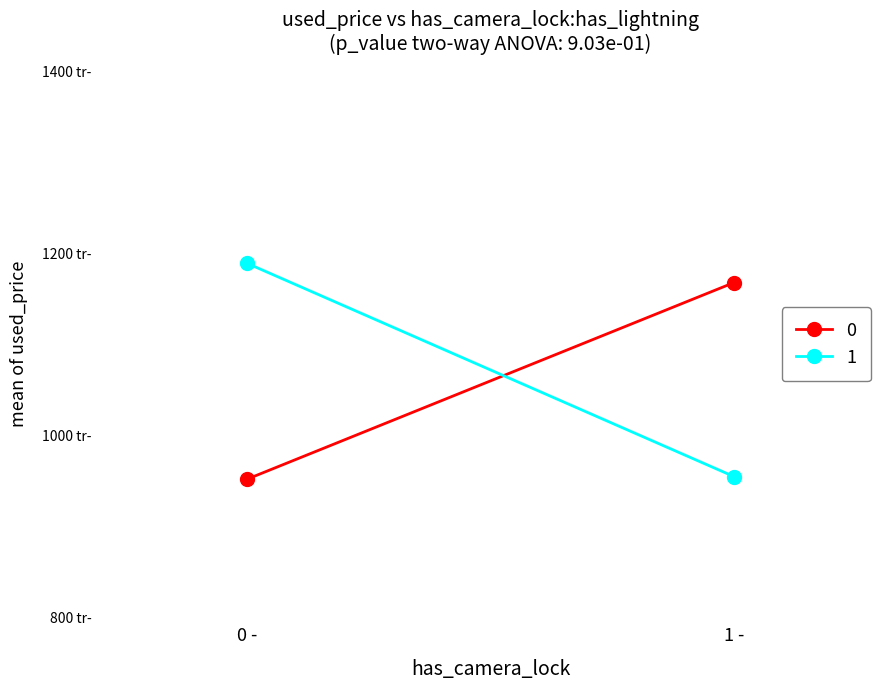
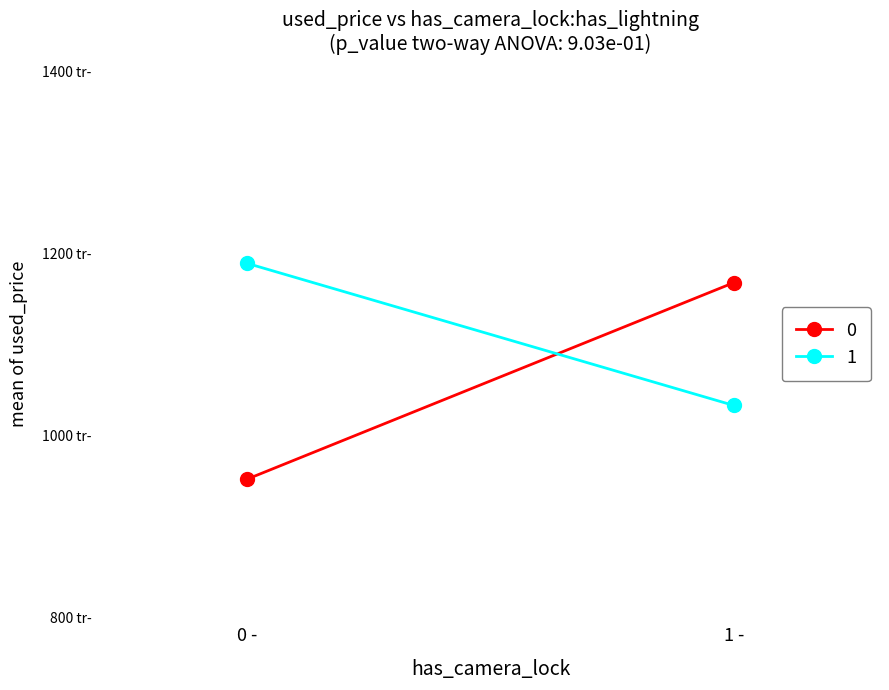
1, 1 -: 950 tr- -> 1030 tr-
